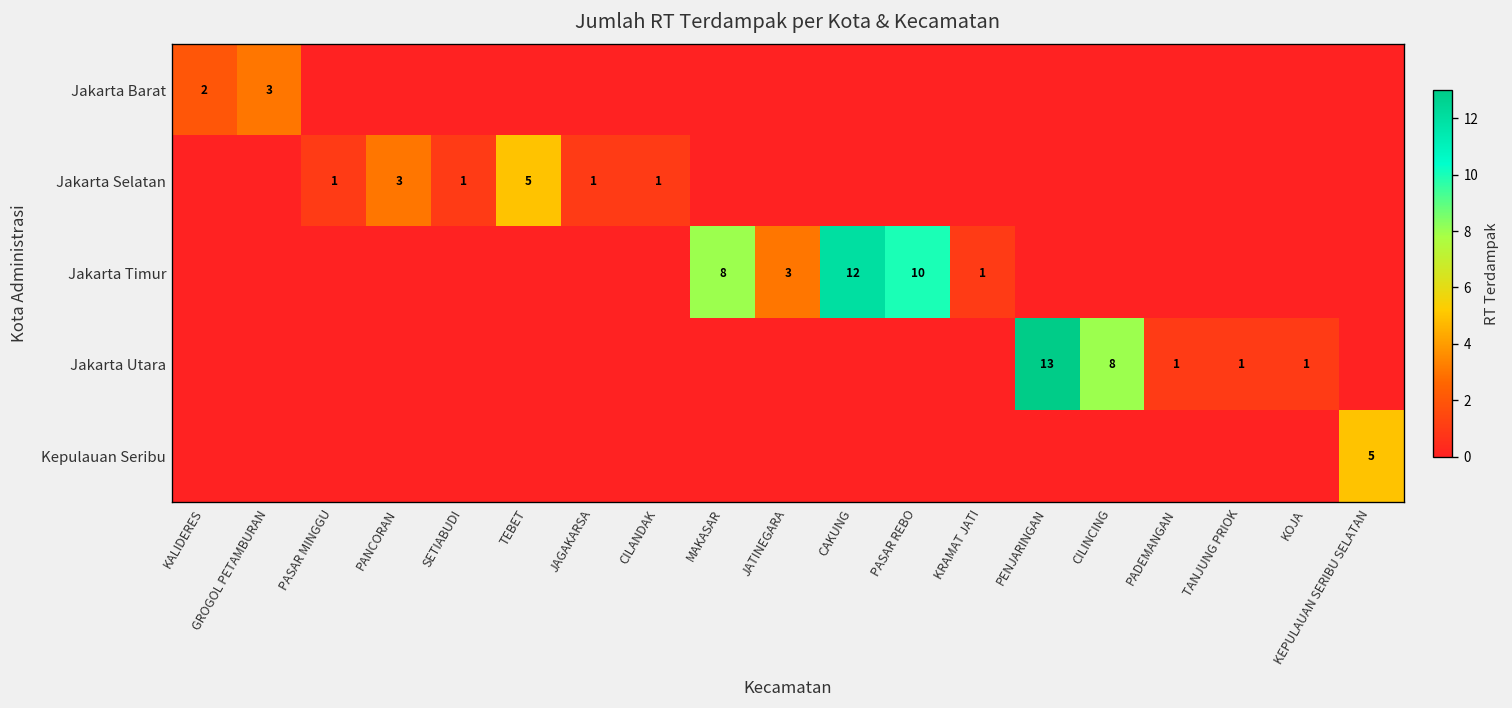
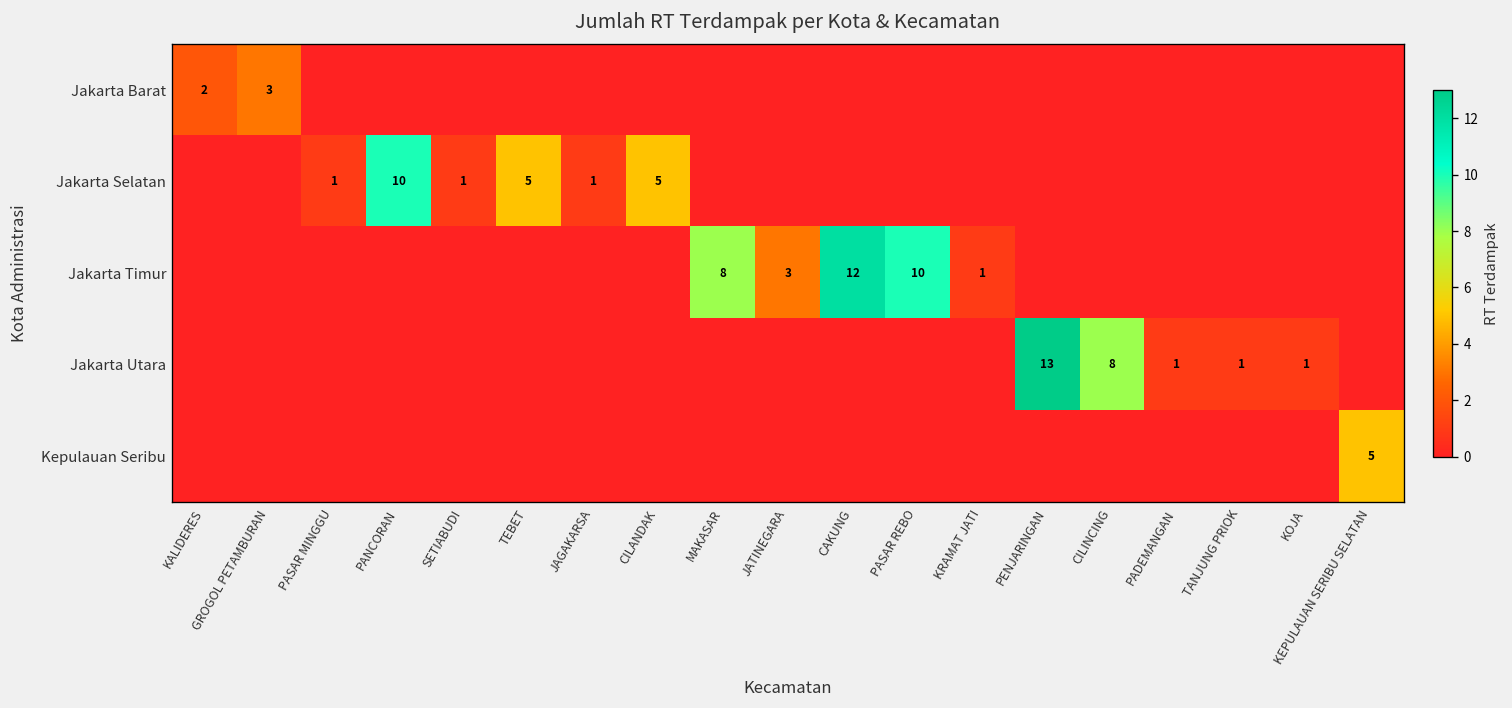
Jakarta Selatan, PANCORAN: 3 -> 10
Jakarta Selatan, CILANDAK: 1 -> 5
